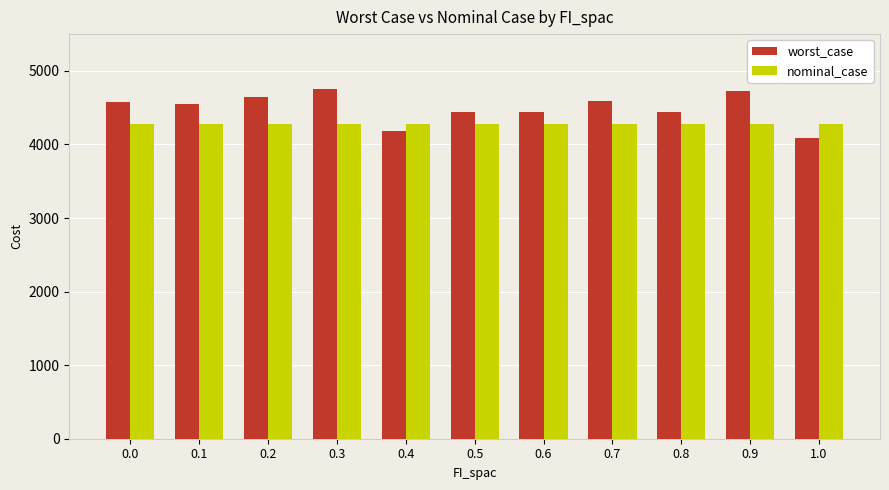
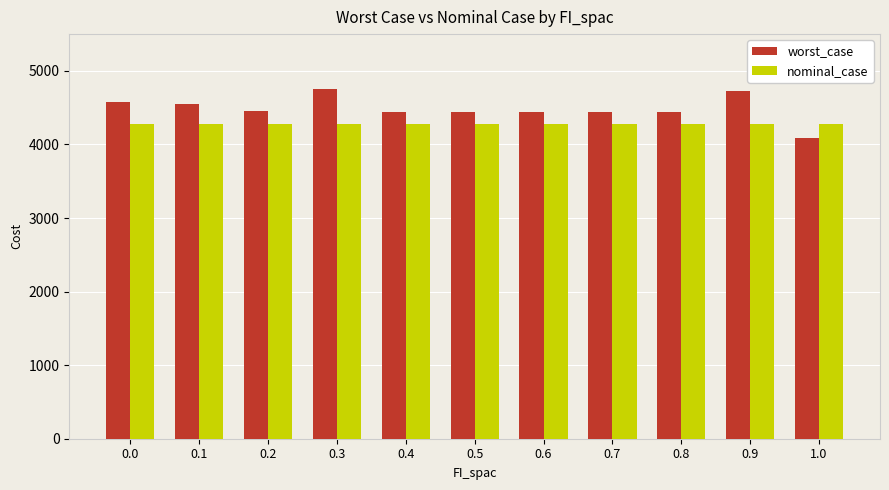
worst_case, 0.2: 4700 -> 4500
worst_case, 0.4: 4200 -> 4400
worst_case, 0.7: 4600 -> 4400
